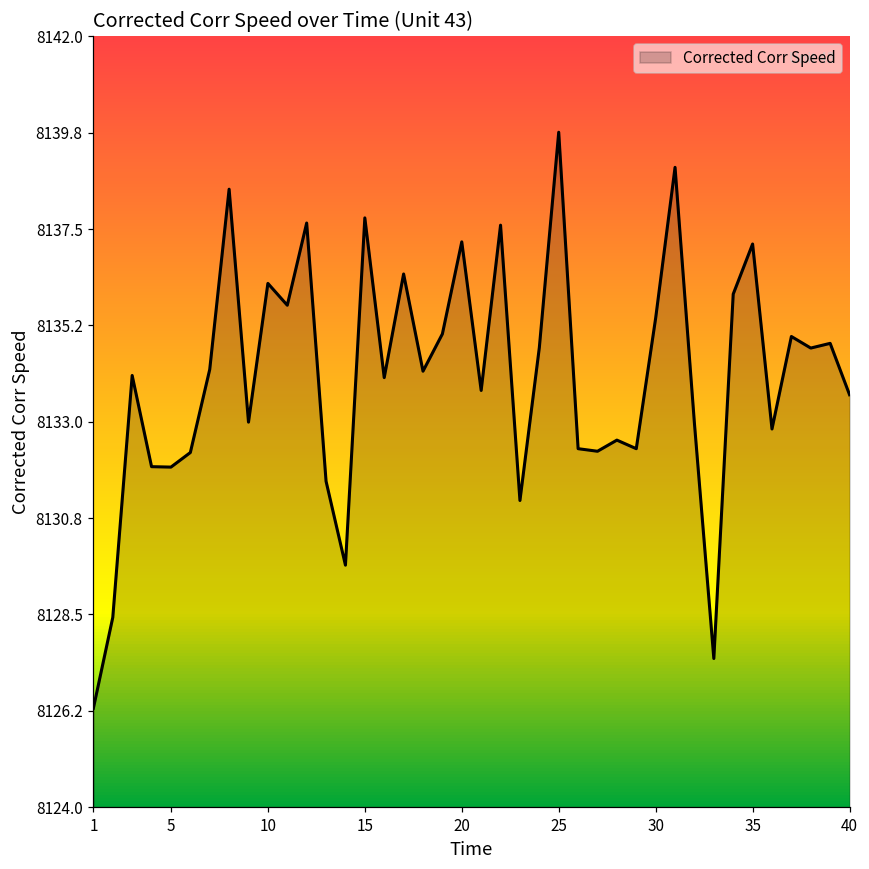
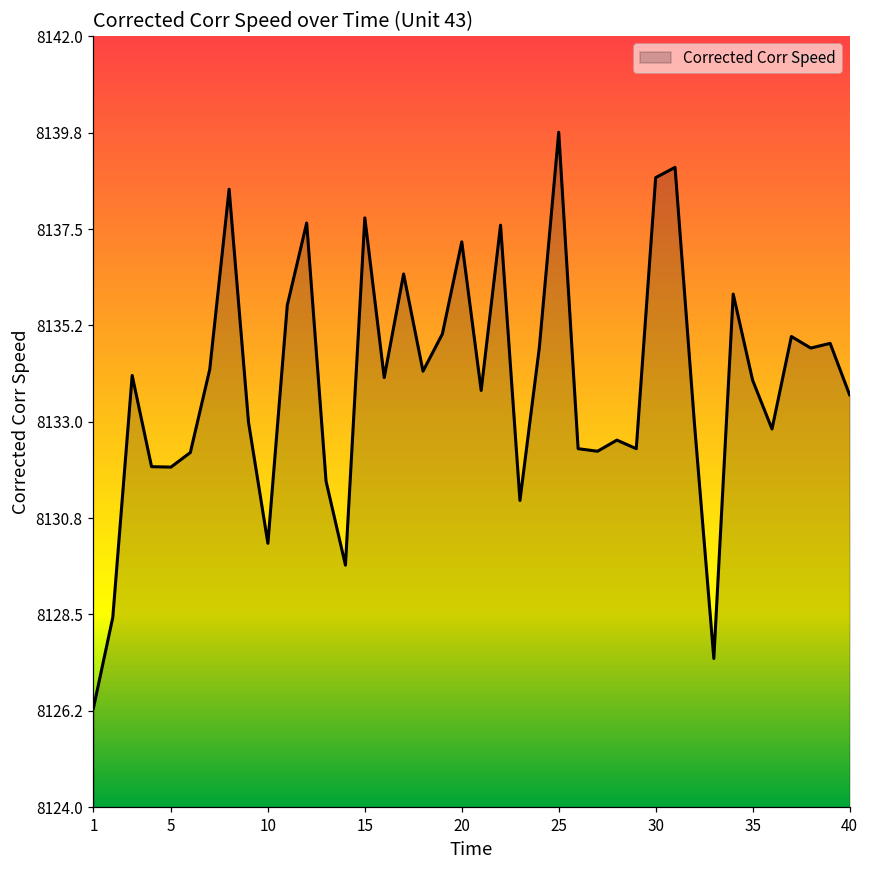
10: 8136.2 -> 8130.2
30: 8135.4 -> 8138.7
35: 8137.2 -> 8134.0
